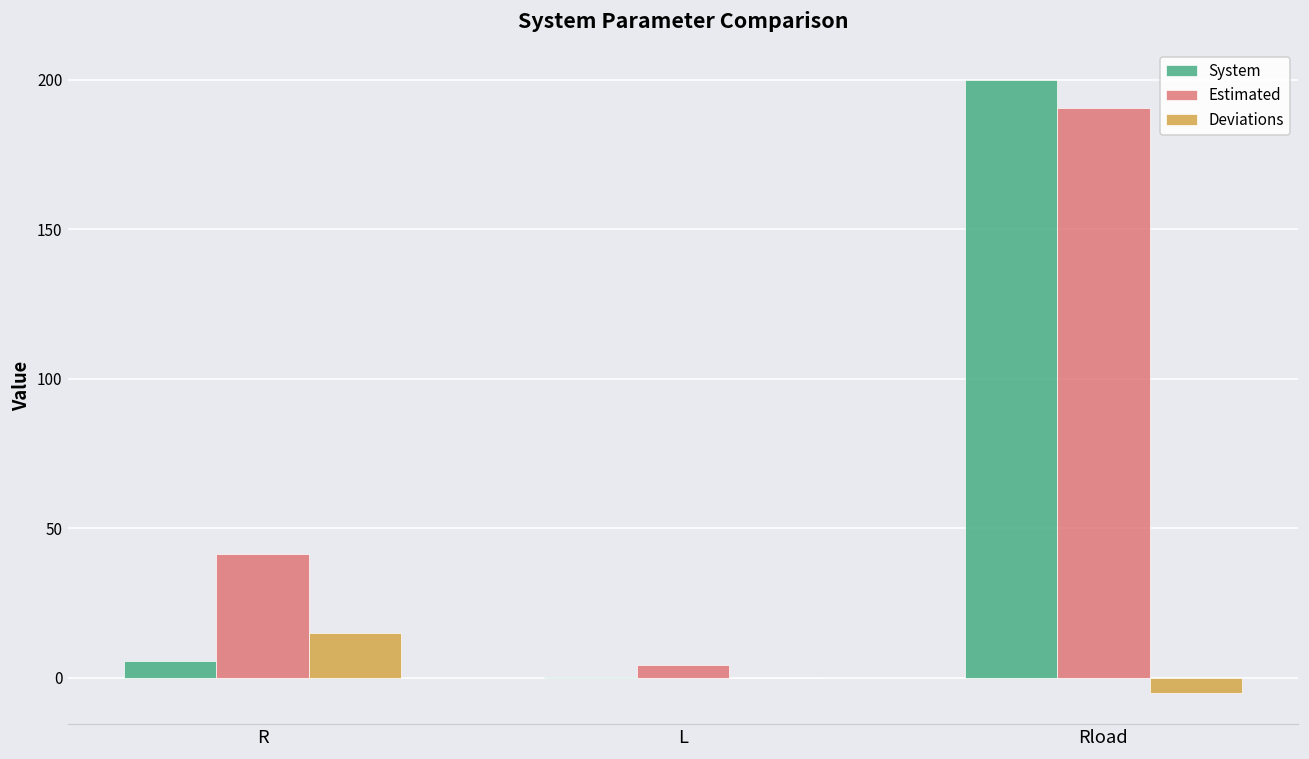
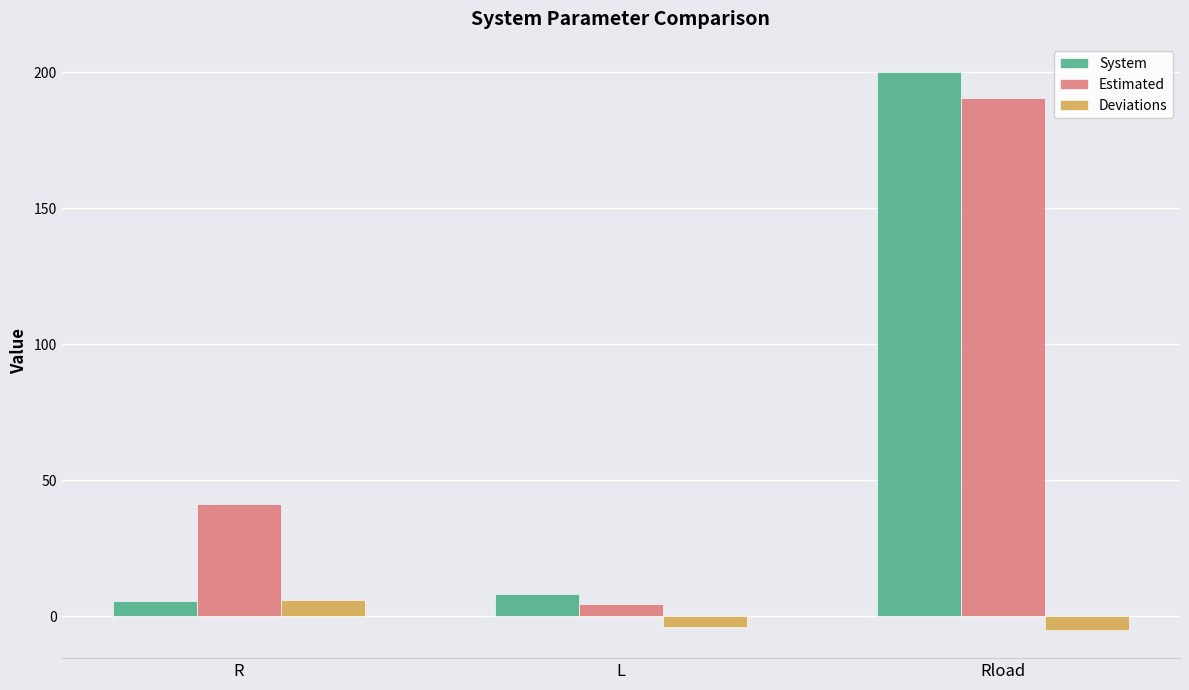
Deviations, R: 15 -> 6
System, L: 0 -> 8
Deviations, L: 0 -> -4
